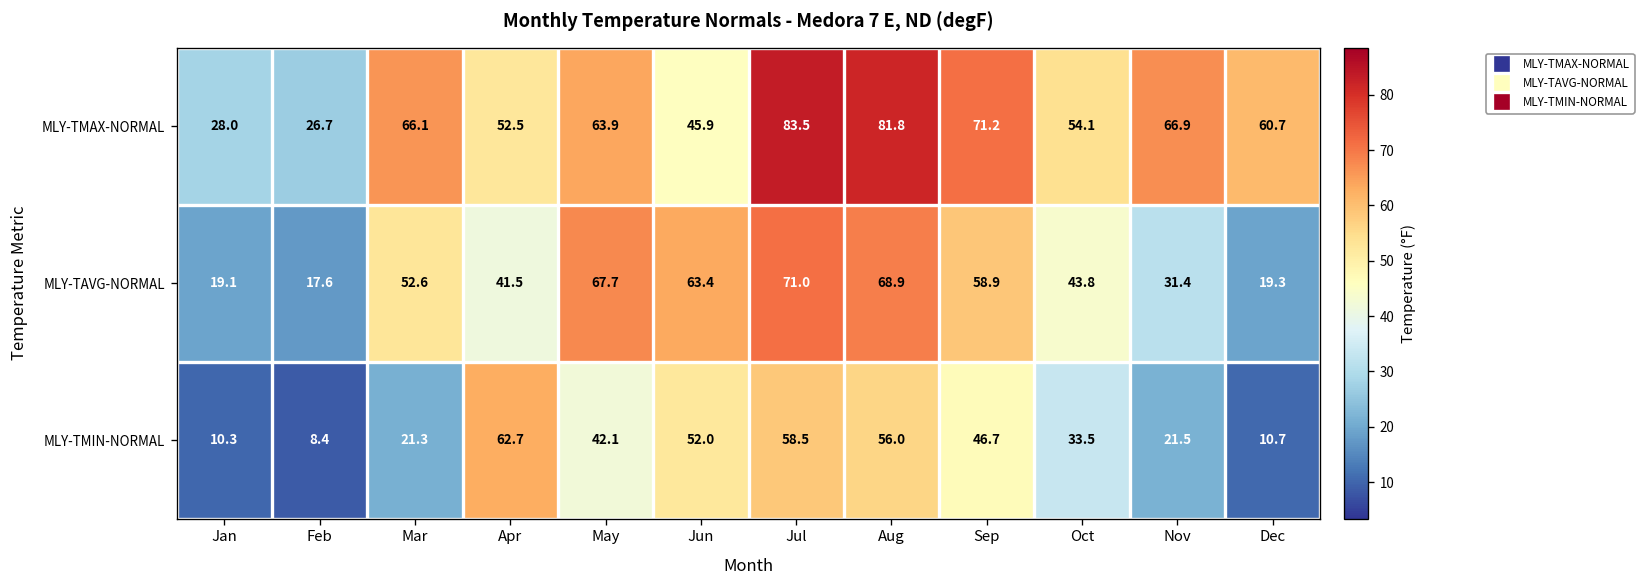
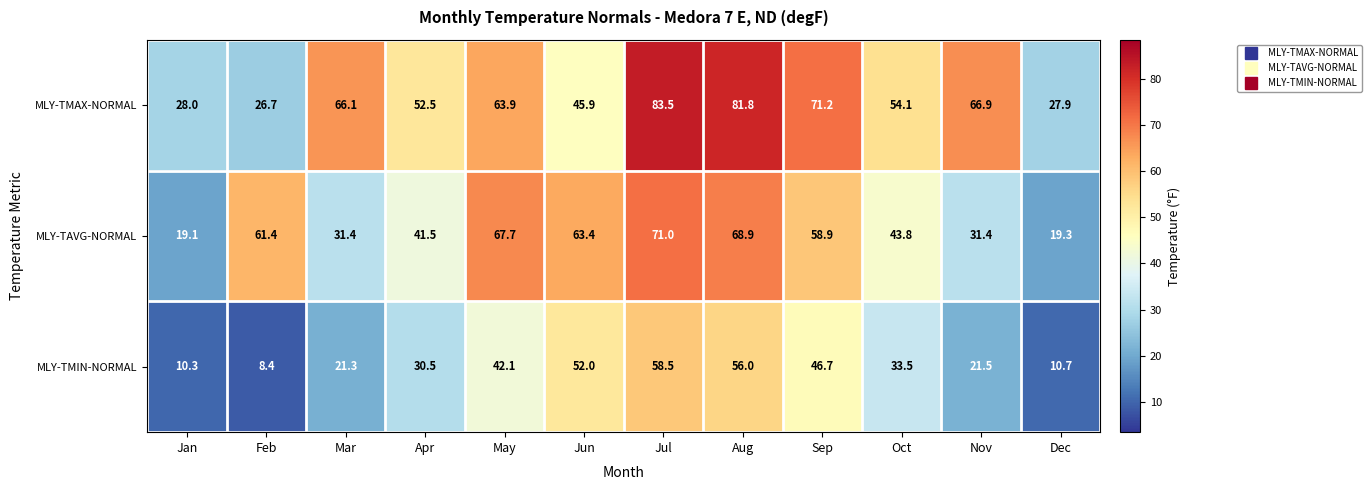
MLY-TMAX-NORMAL, Dec: 60.7 -> 27.9
MLY-TAVG-NORMAL, Feb: 17.6 -> 61.4
MLY-TAVG-NORMAL, Mar: 52.6 -> 31.4
MLY-TMIN-NORMAL, Apr: 62.7 -> 30.5
